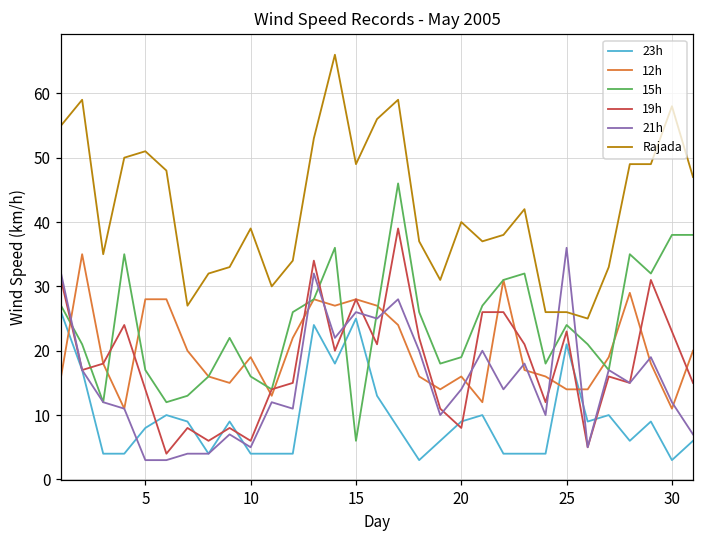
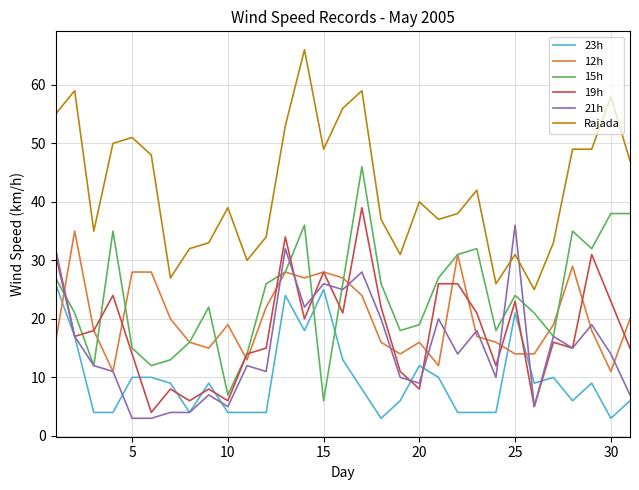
23h, 5: 8 -> 10
15h, 5: 17 -> 15
15h, 10: 16 -> 7
23h, 20: 9 -> 12
21h, 20: 14 -> 9
Rajada, 25: 26 -> 31
21h, 30: 12 -> 14
